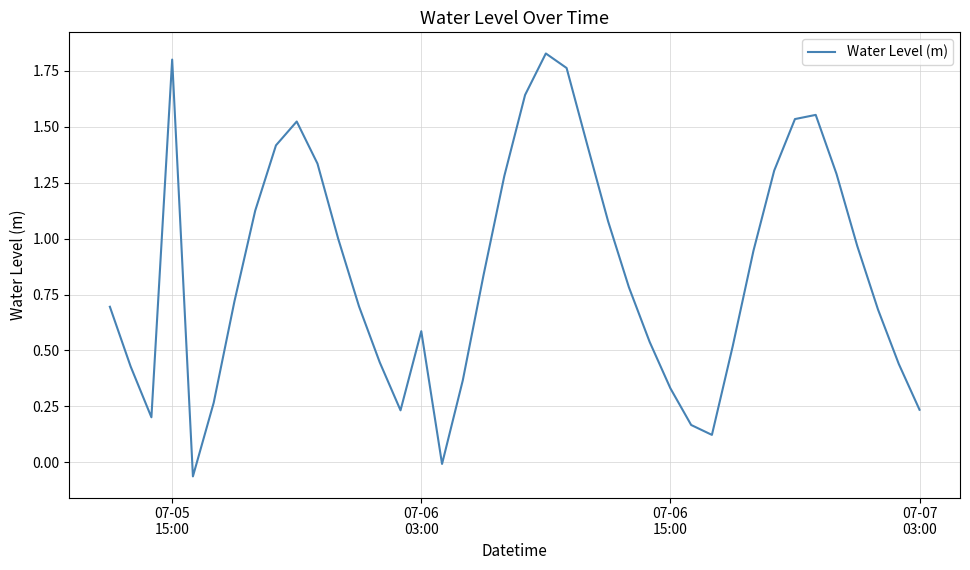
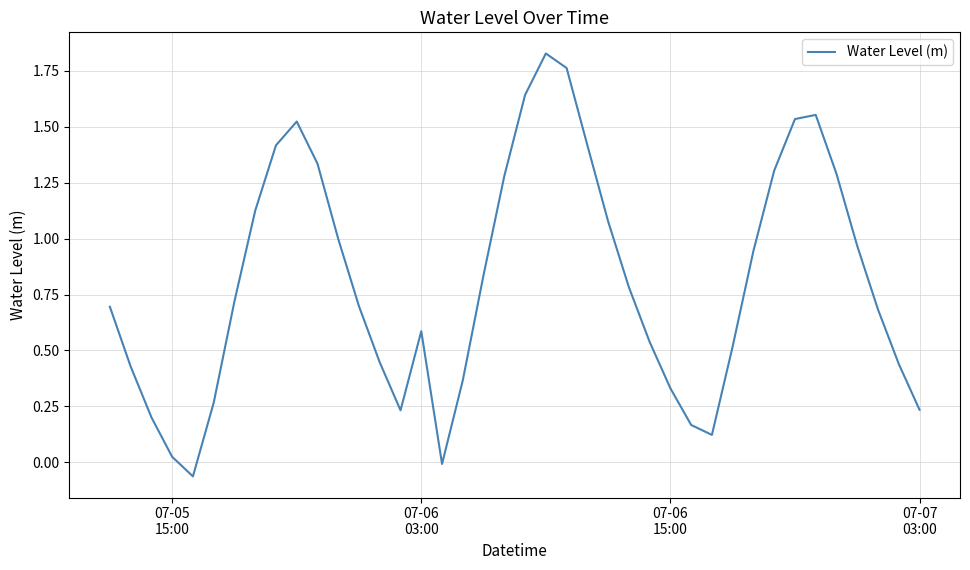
07-05 15:00: 1.80 -> 0.02
